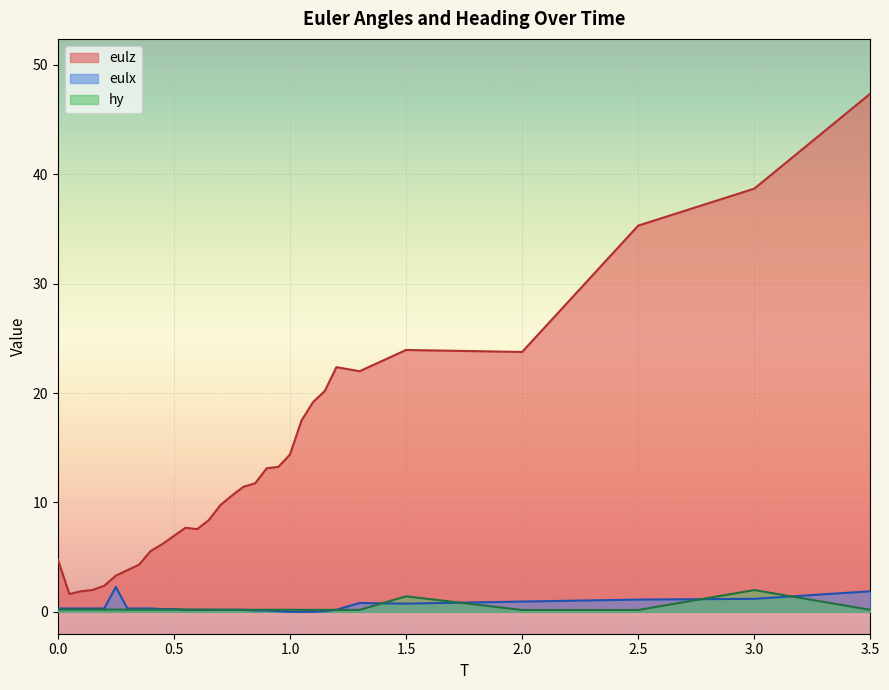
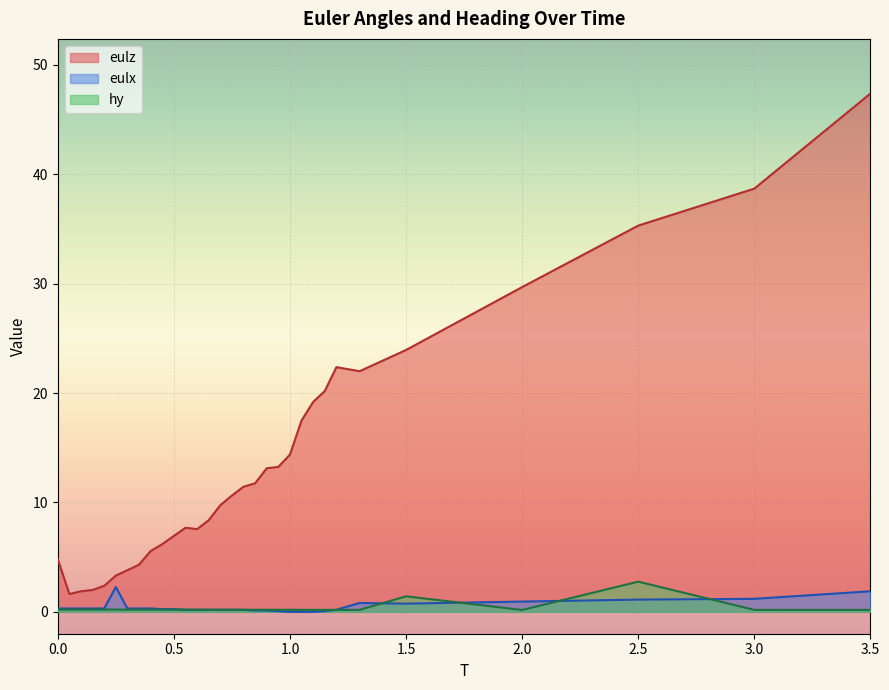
eulz, 2.0: 23.8 -> 29.7
hy, 2.5: 0.2 -> 2.8
hy, 3.0: 2.0 -> 0.2
